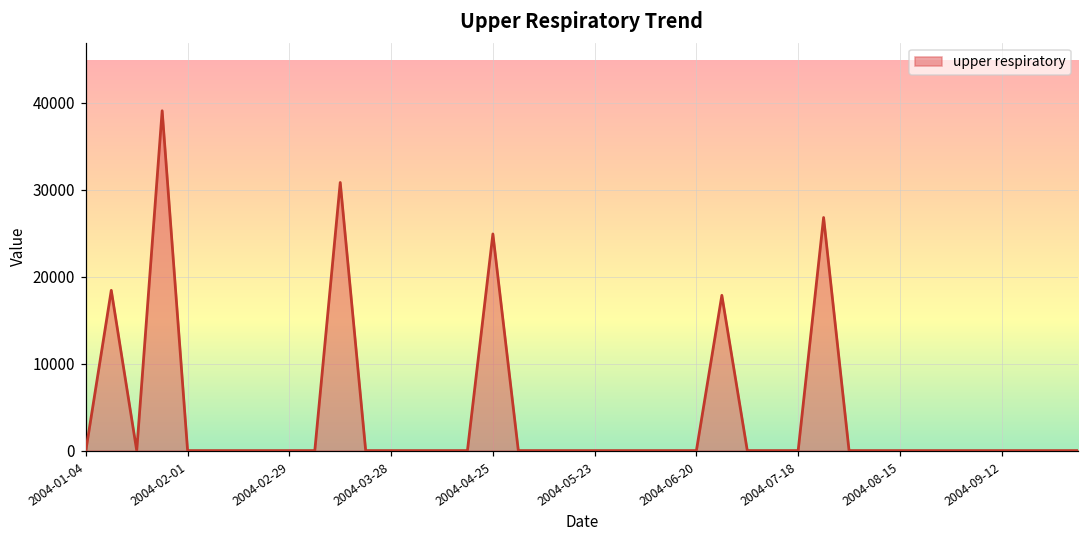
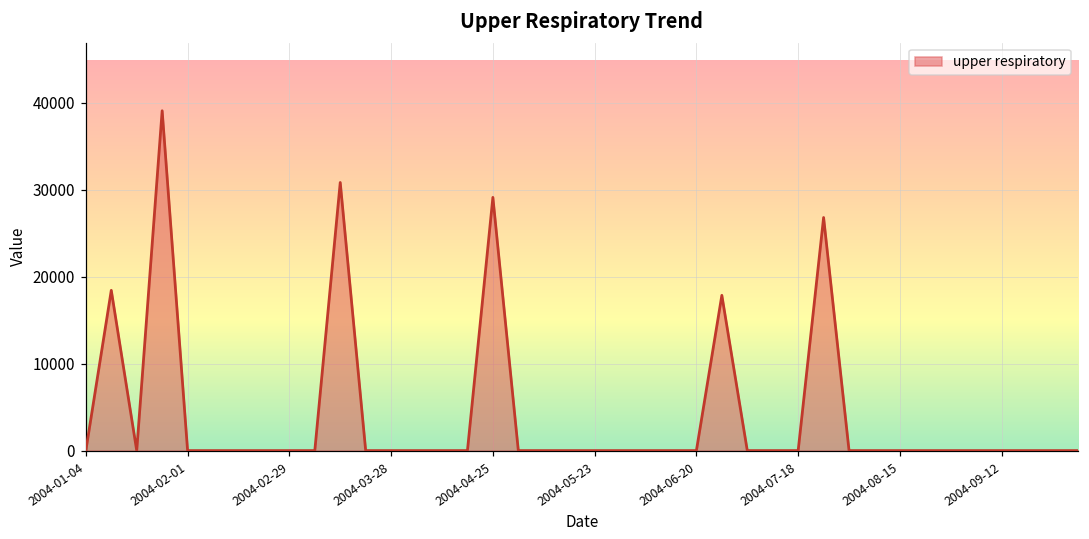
2004-04-25: 25000 -> 29000
